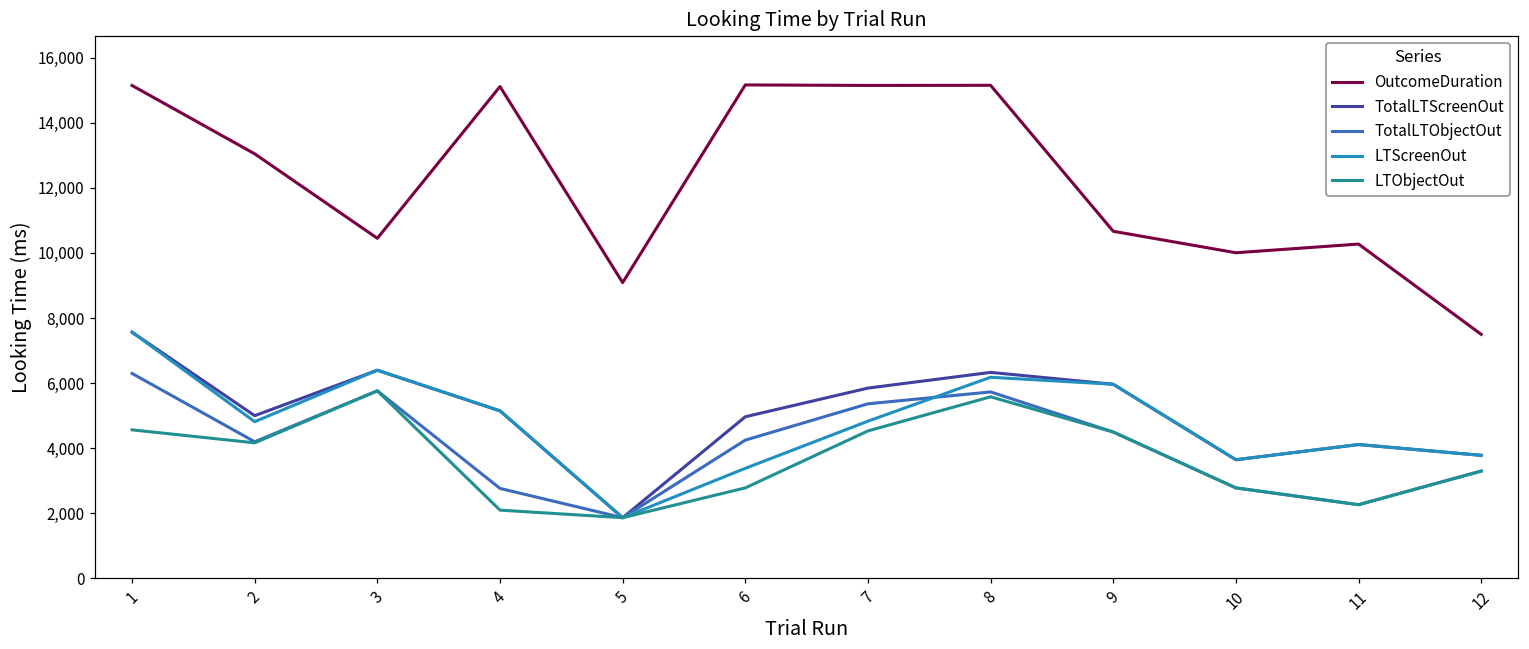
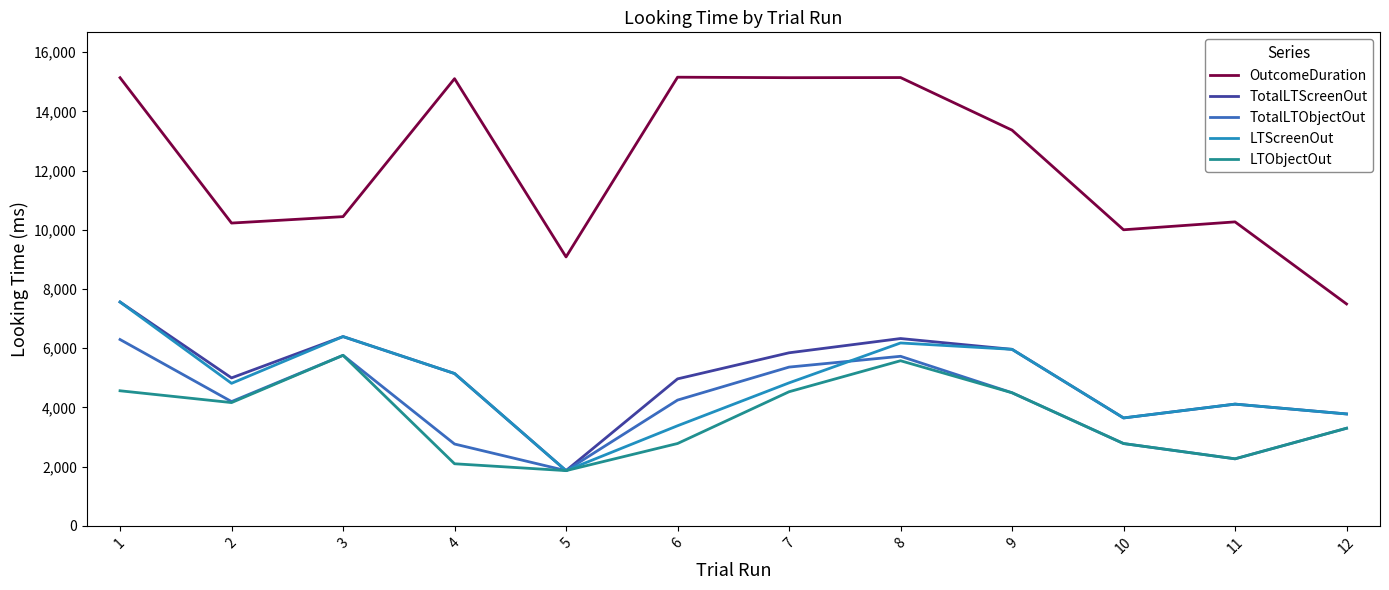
OutcomeDuration, 2: 13,000 -> 10,200
OutcomeDuration, 9: 10,700 -> 13,400
